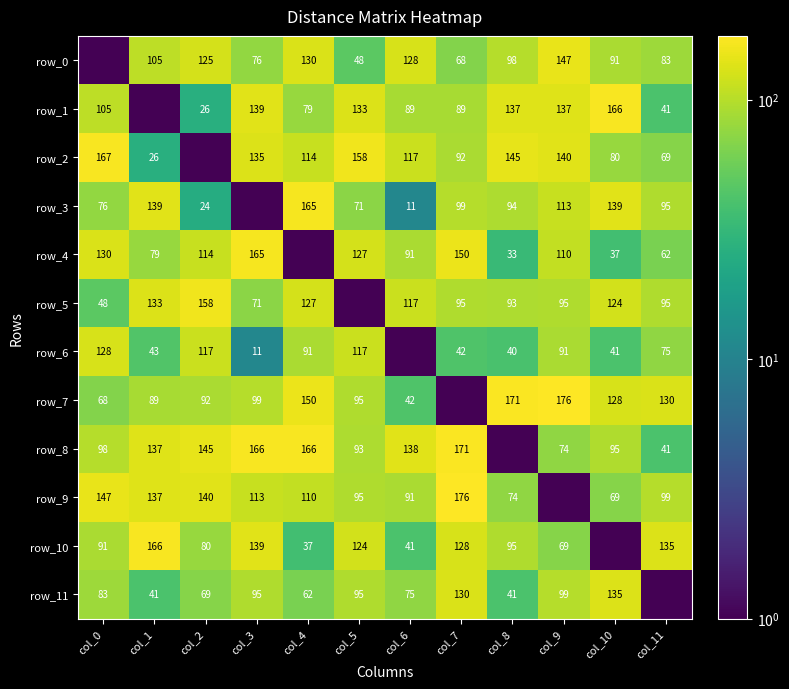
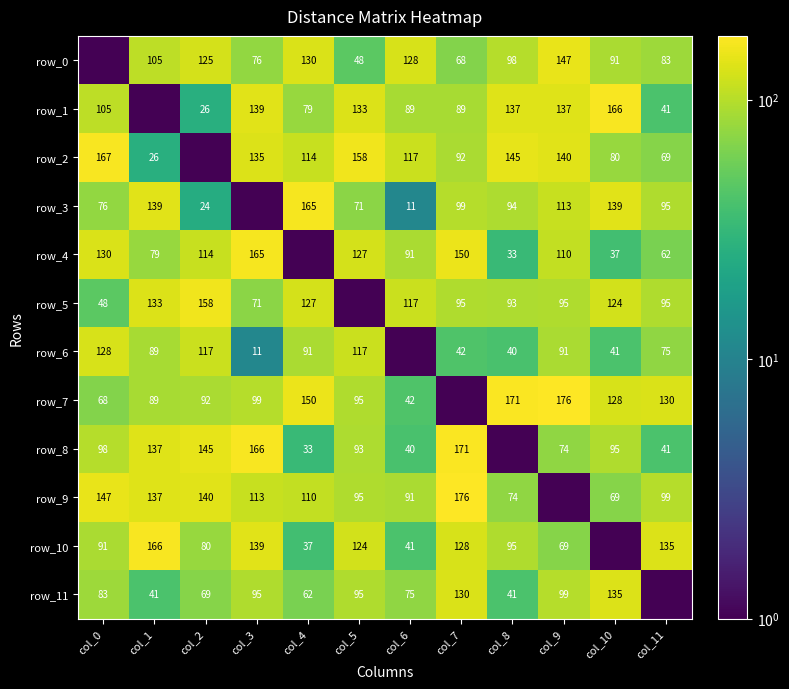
row_6, col_1: 43 -> 89
row_8, col_4: 166 -> 33
row_8, col_6: 138 -> 40
